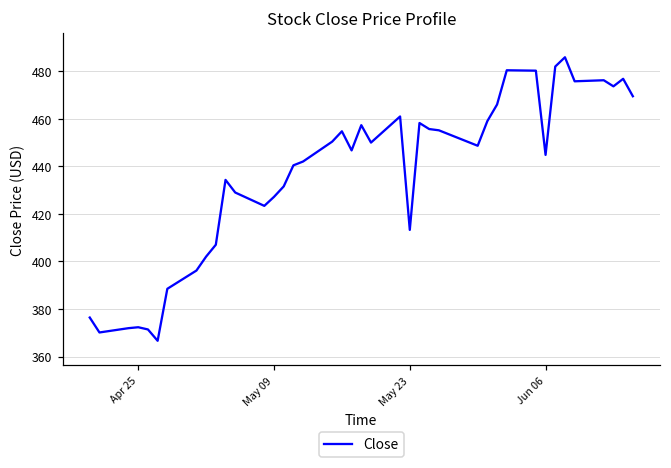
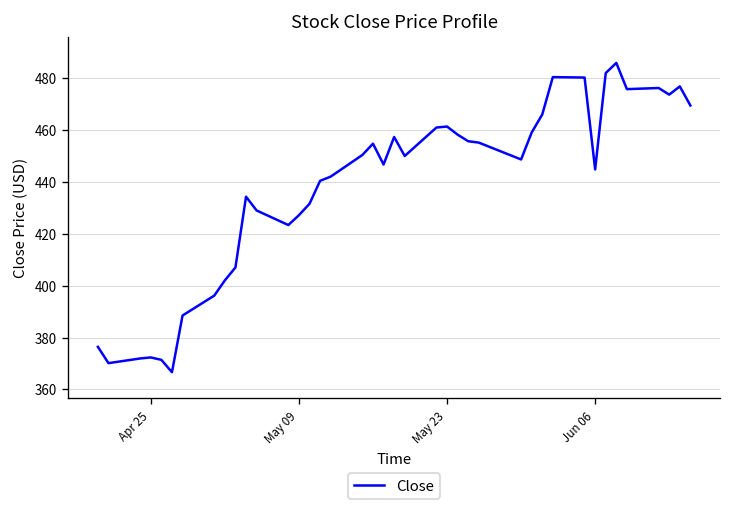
May 23: 413 -> 461
